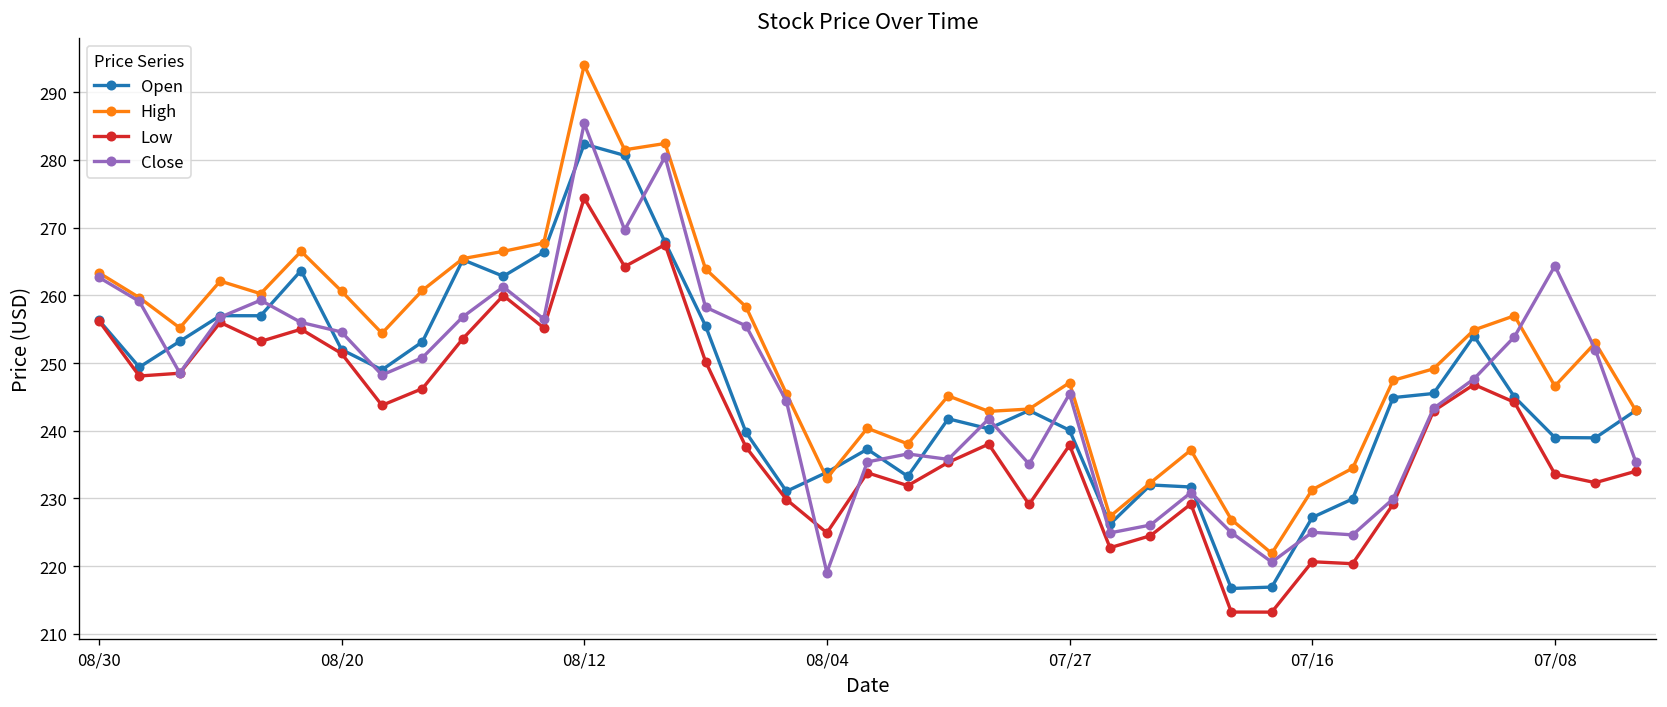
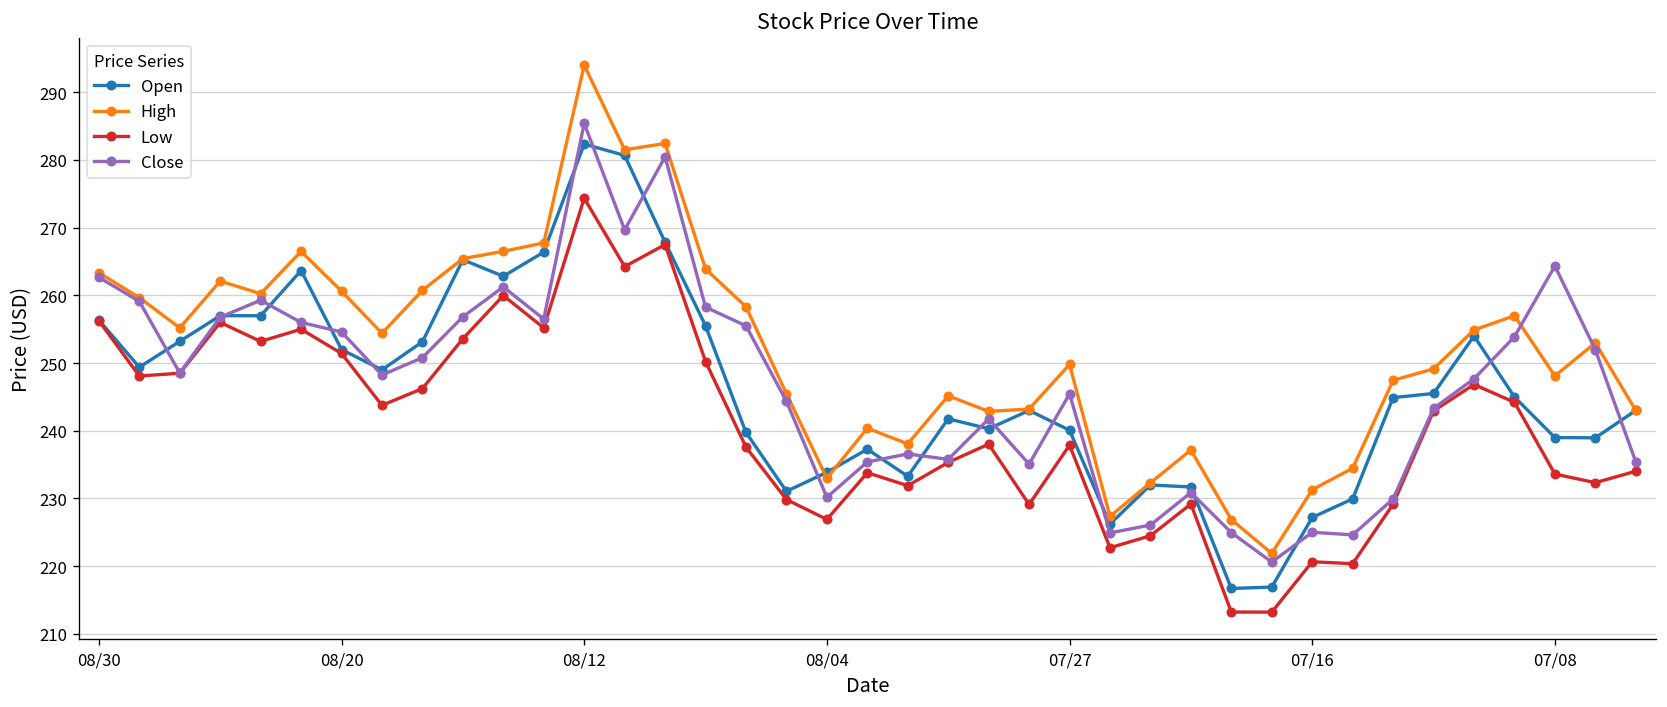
Low, 08/04: 225 -> 227
Close, 08/04: 219 -> 230
High, 07/27: 247 -> 250
High, 07/08: 247 -> 248
